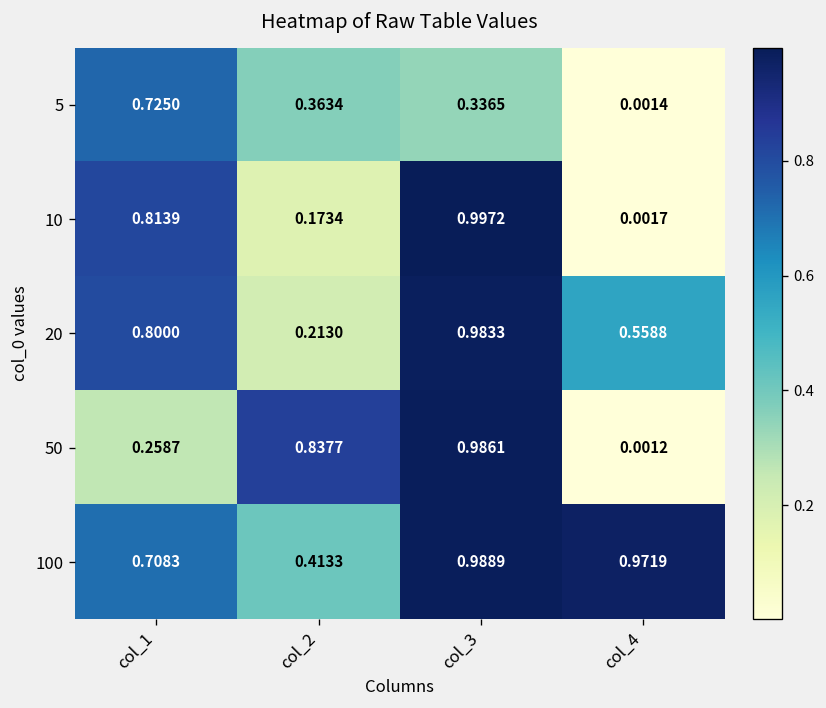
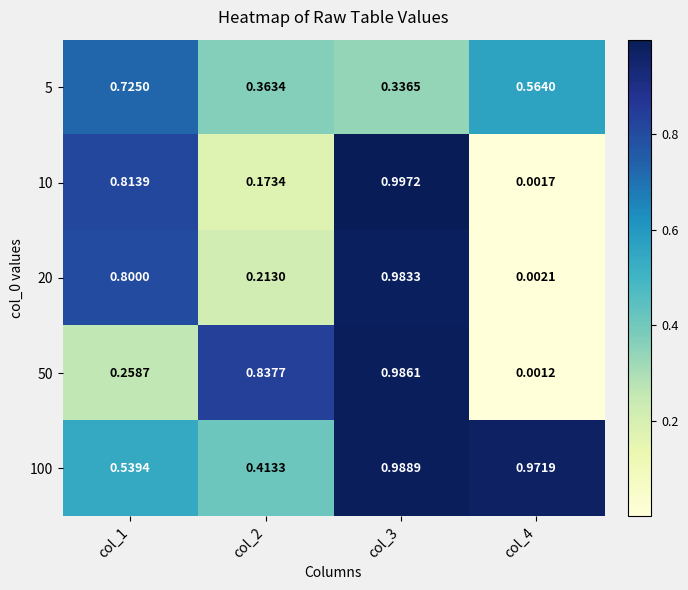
5, col_4: 0.0014 -> 0.5640
20, col_4: 0.5588 -> 0.0021
100, col_1: 0.7083 -> 0.5394
